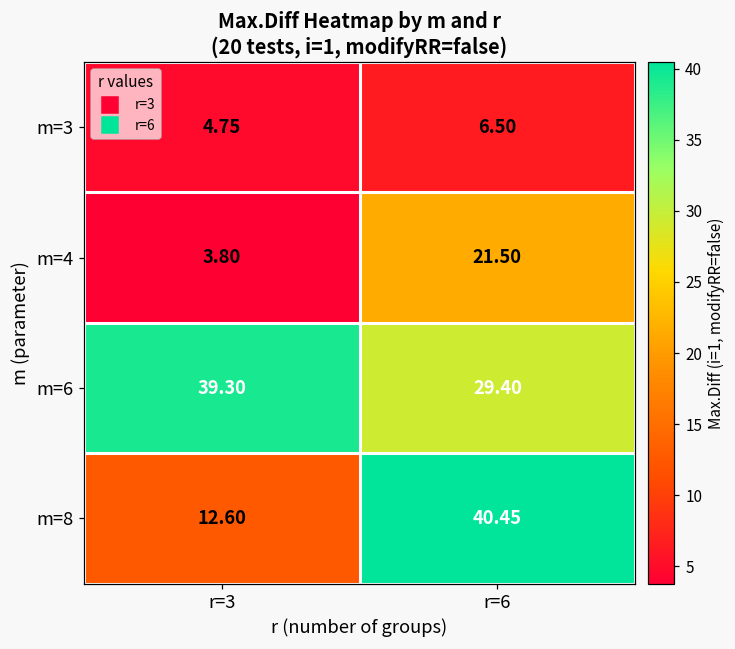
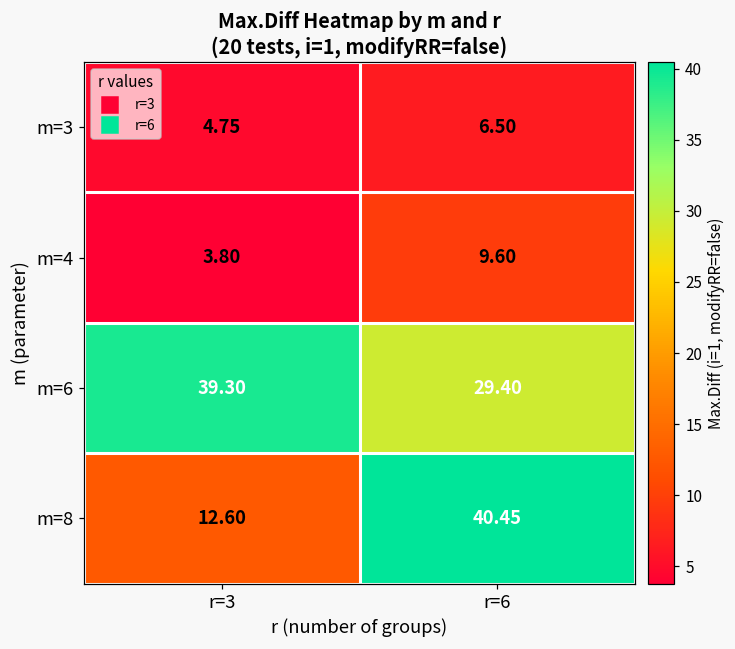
m=4, r=6: 21.50 -> 9.60
